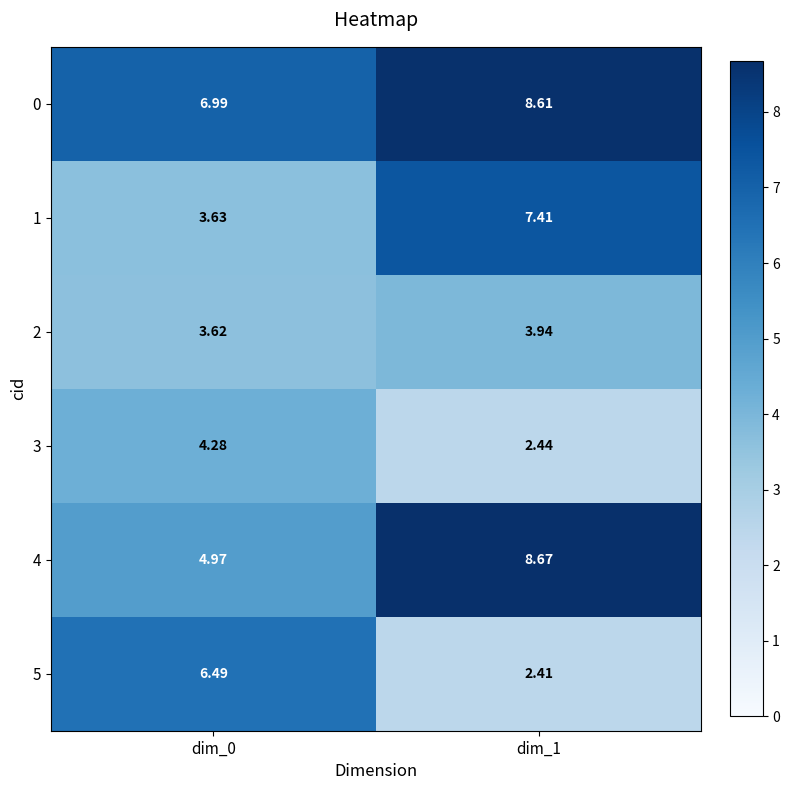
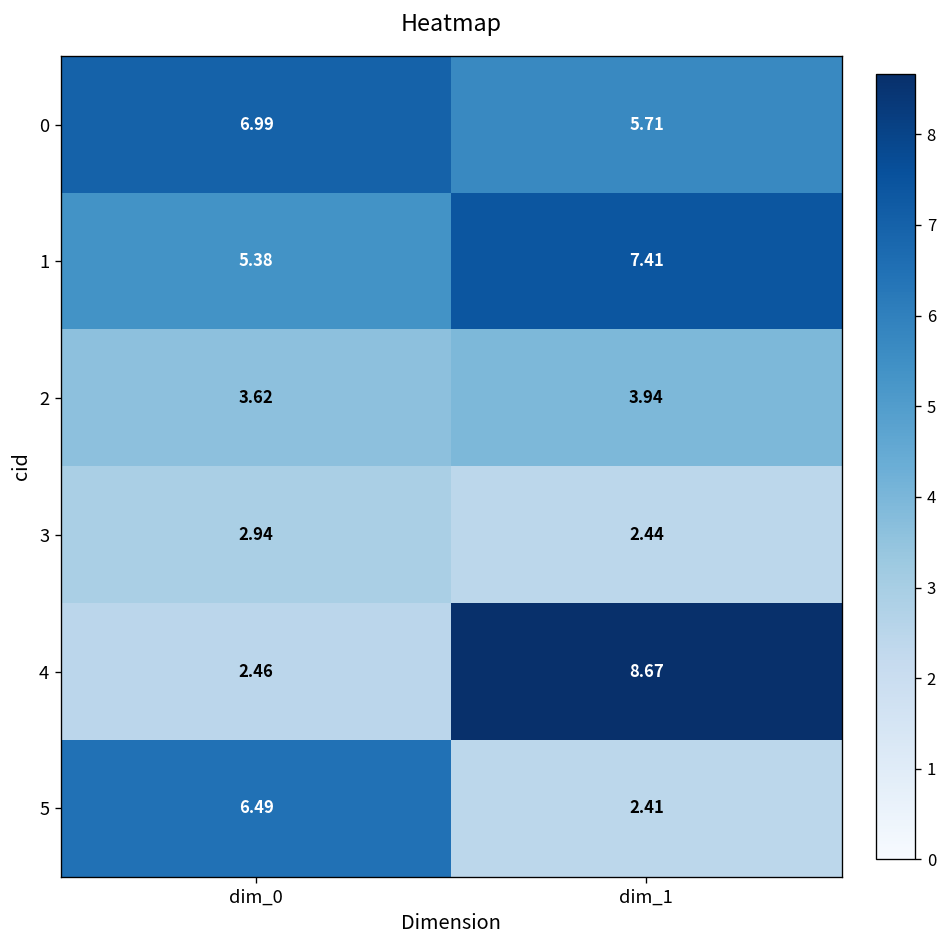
0, dim_1: 8.61 -> 5.71
1, dim_0: 3.63 -> 5.38
3, dim_0: 4.28 -> 2.94
4, dim_0: 4.97 -> 2.46
